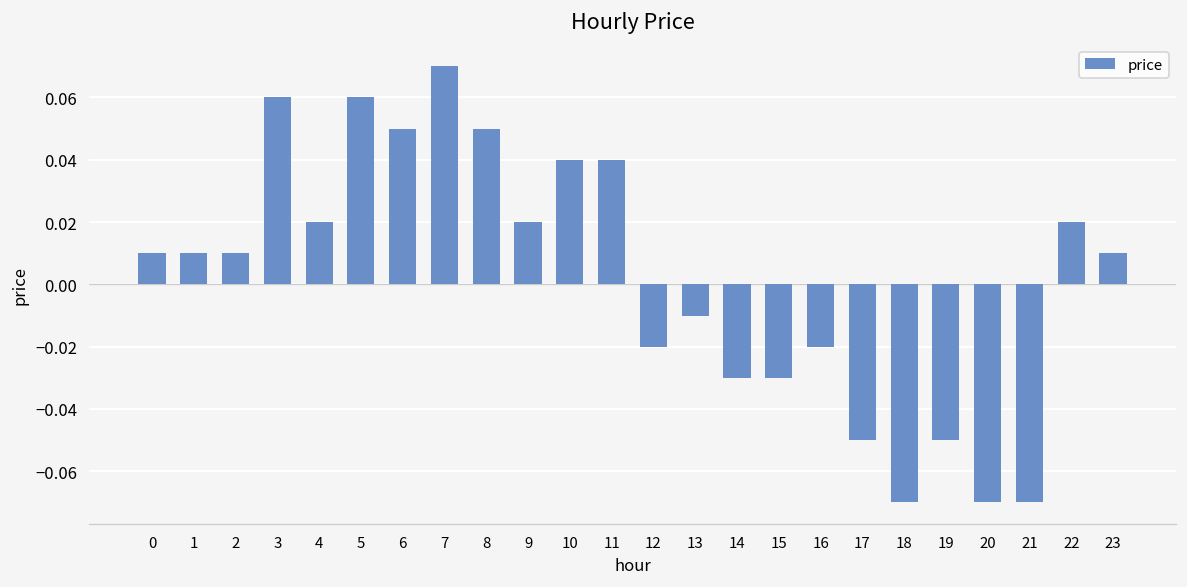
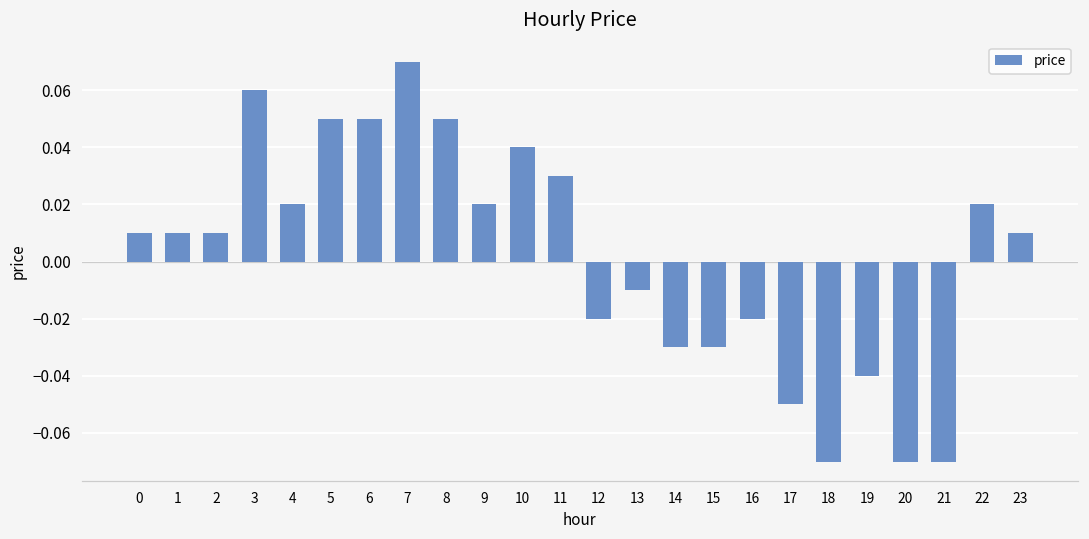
5: 0.06 -> 0.05
11: 0.04 -> 0.03
19: -0.05 -> -0.04
